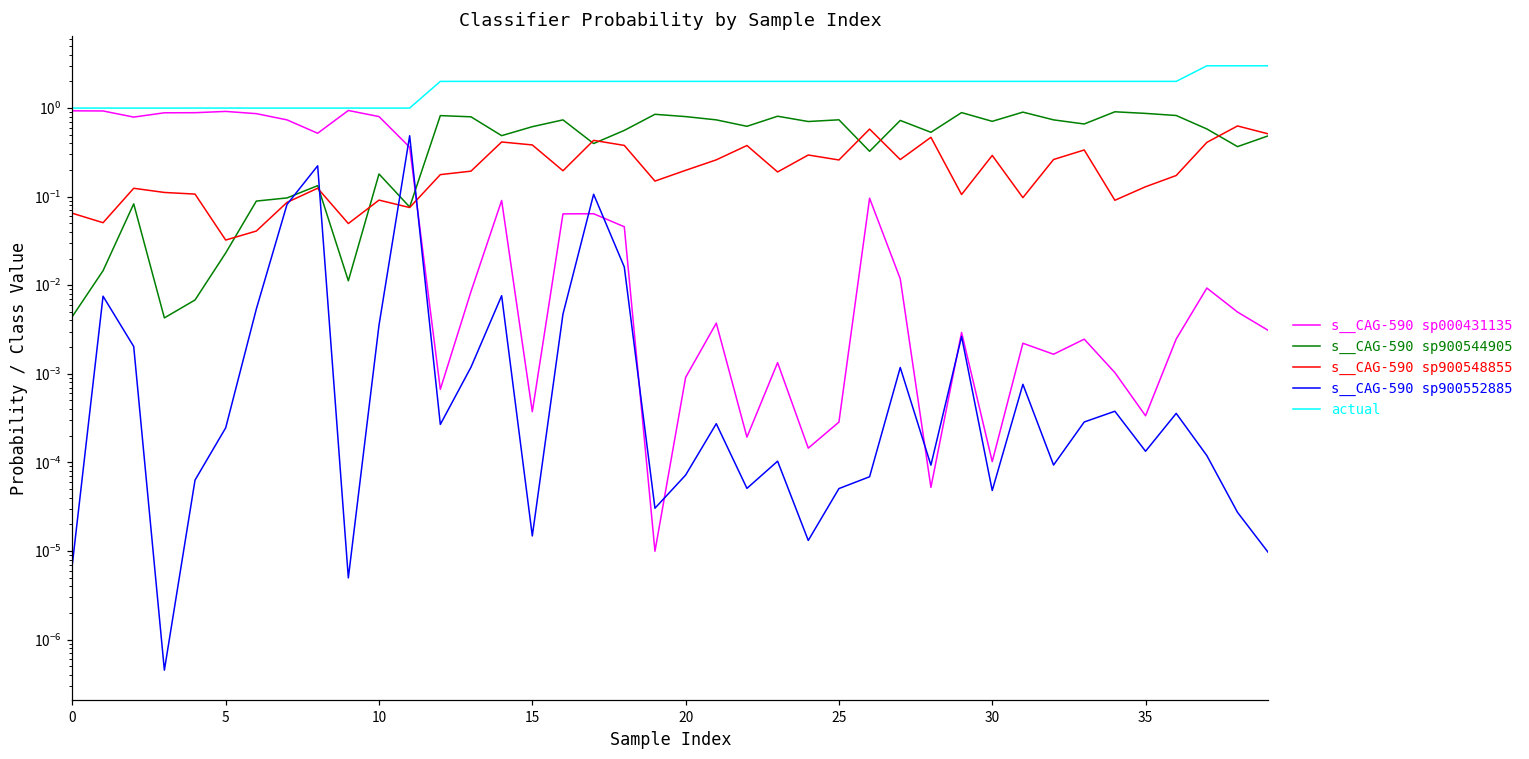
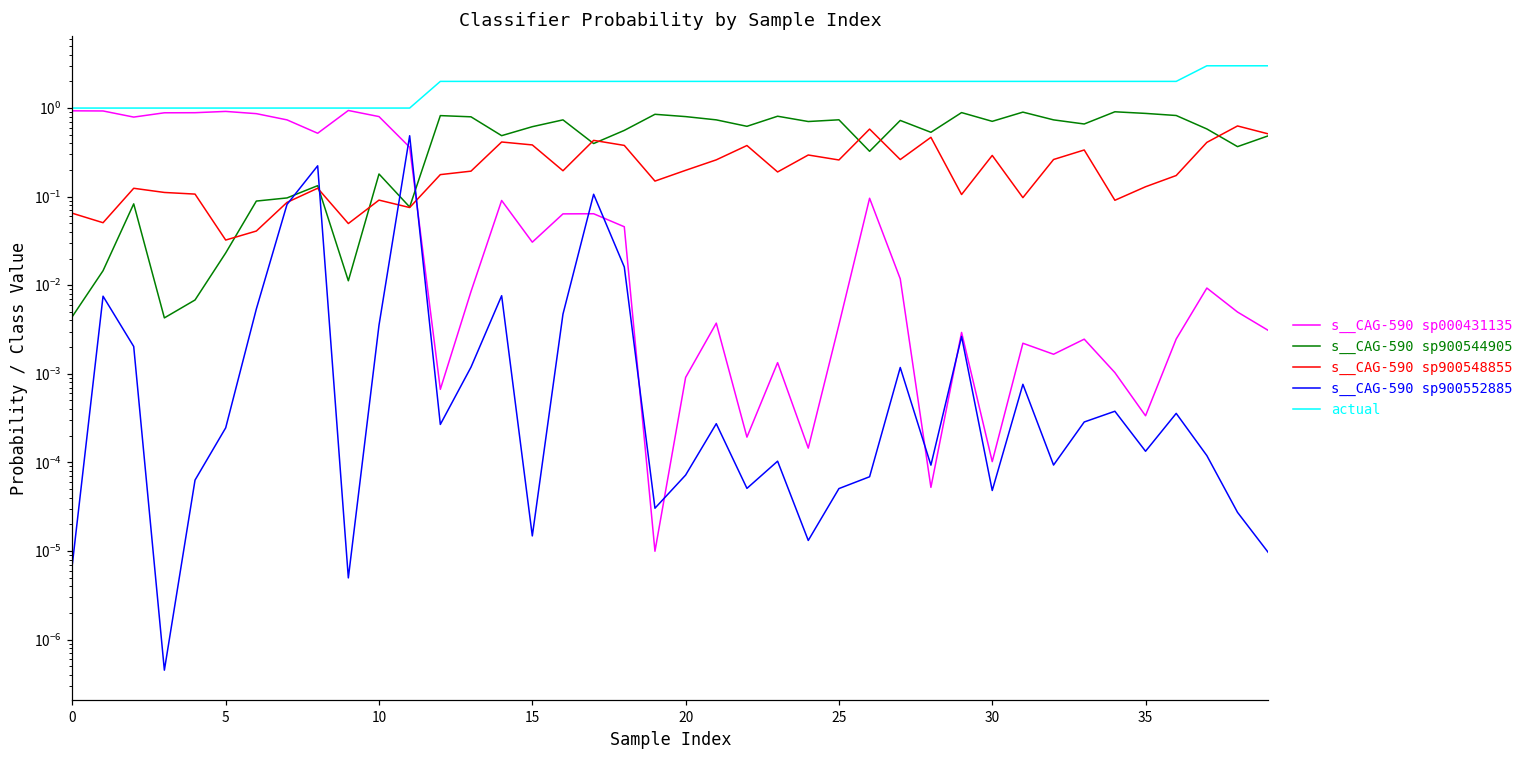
s__CAG-590 sp000431135, 15: 0.0004 -> 0.031
s__CAG-590 sp000431135, 25: 0.00029 -> 0.004
